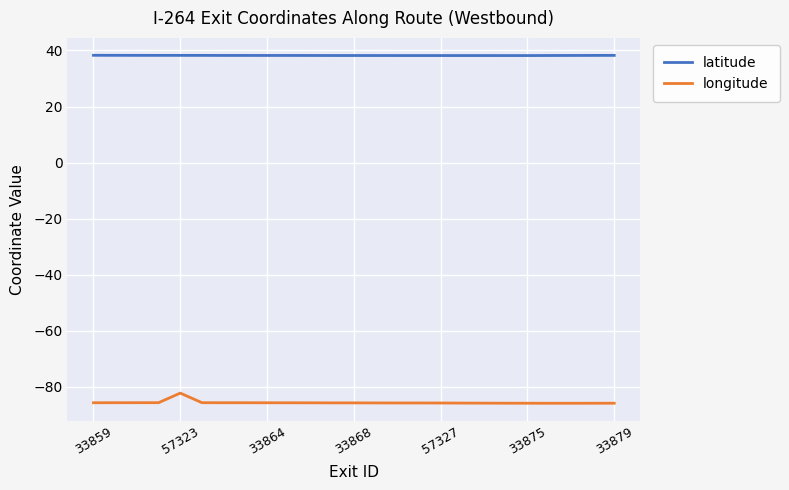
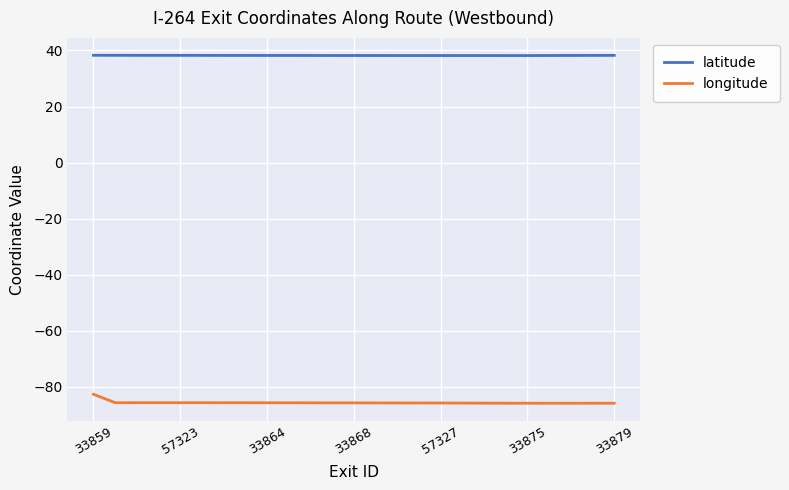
longitude, 33859: -86 -> -83
longitude, 57323: -82 -> -86
